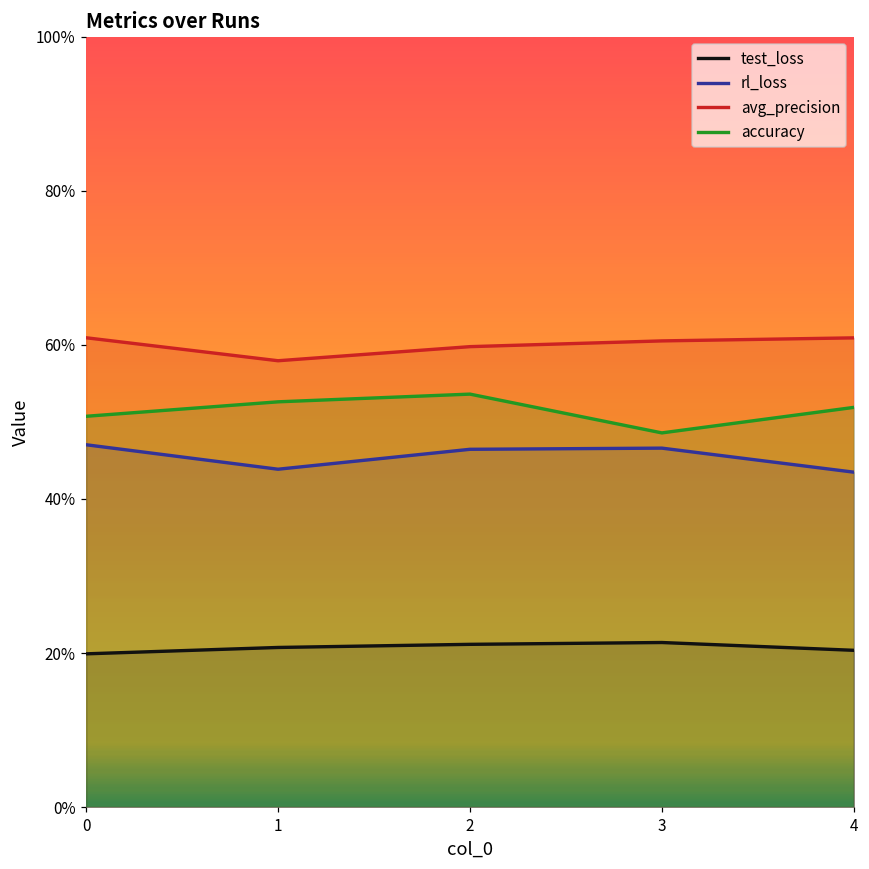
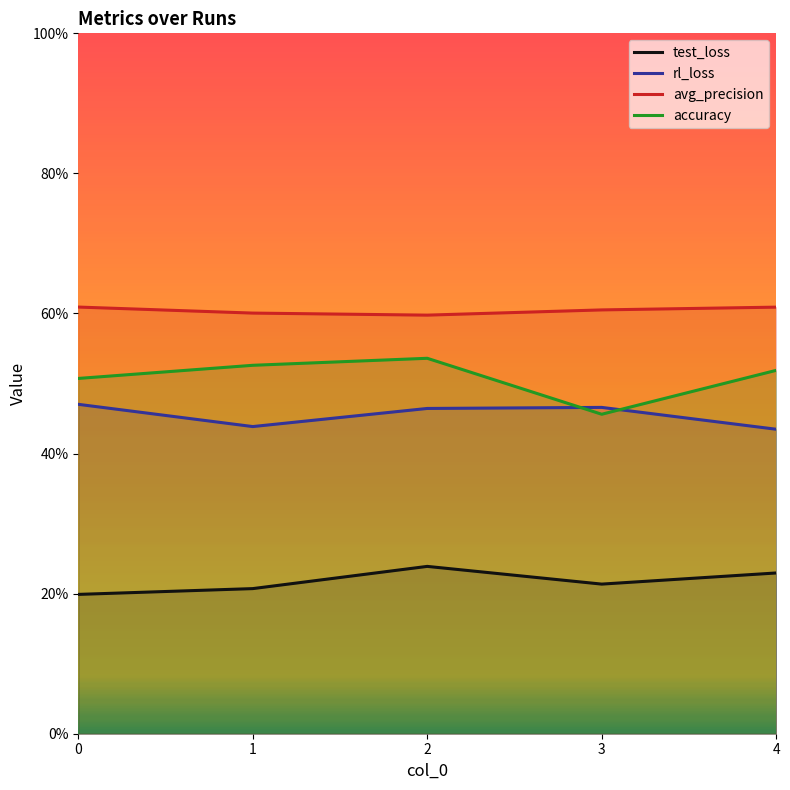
avg_precision, 1: 58% -> 60%
test_loss, 2: 21% -> 24%
accuracy, 3: 49% -> 46%
test_loss, 4: 20% -> 23%
